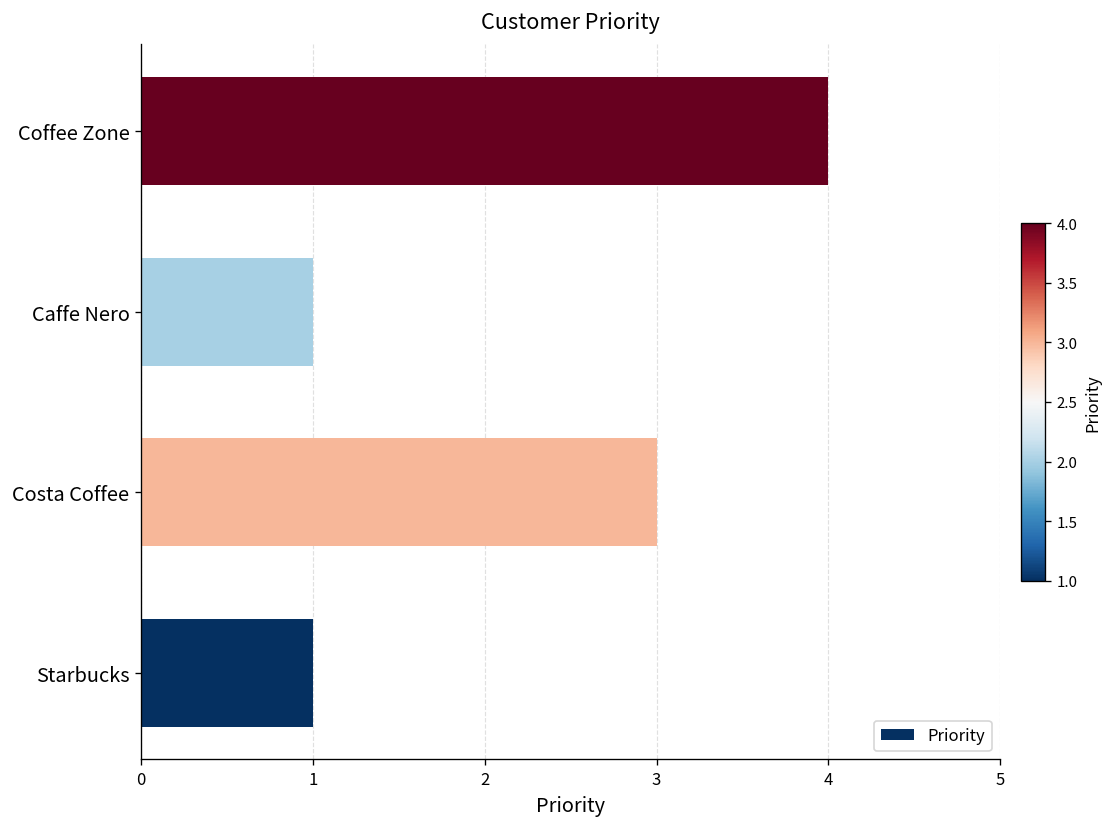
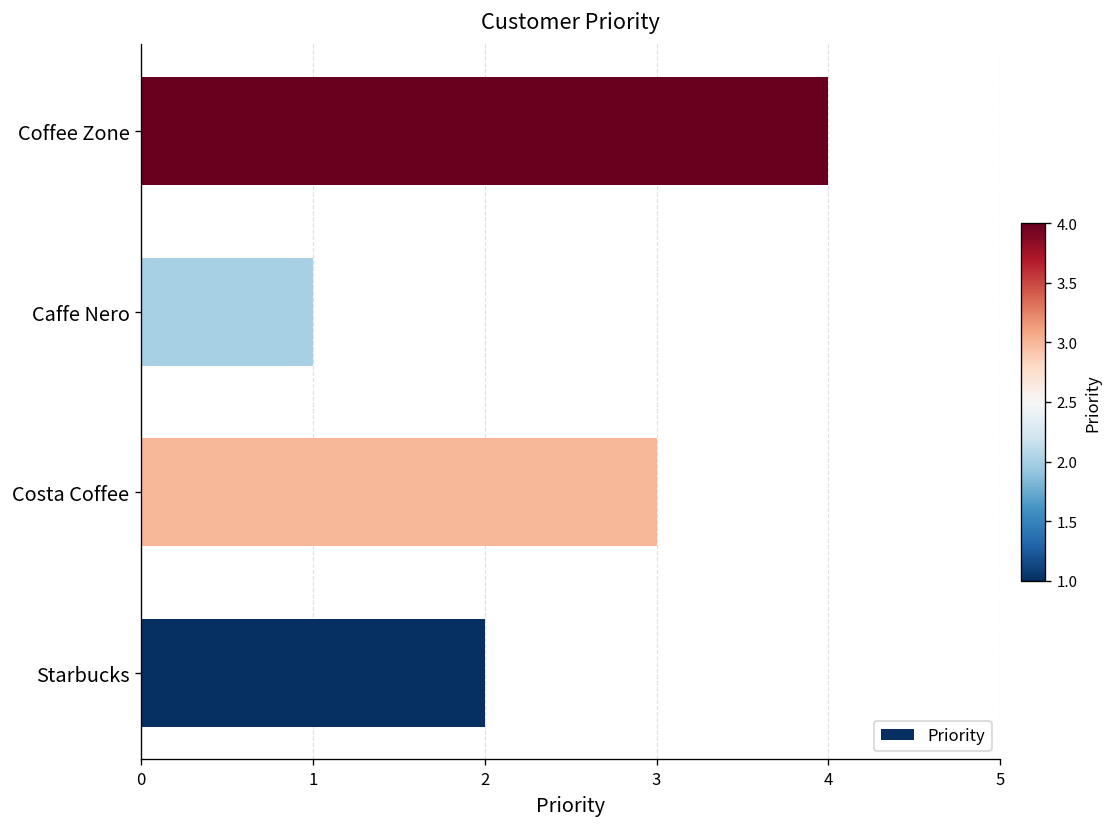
Starbucks: 1 -> 2
